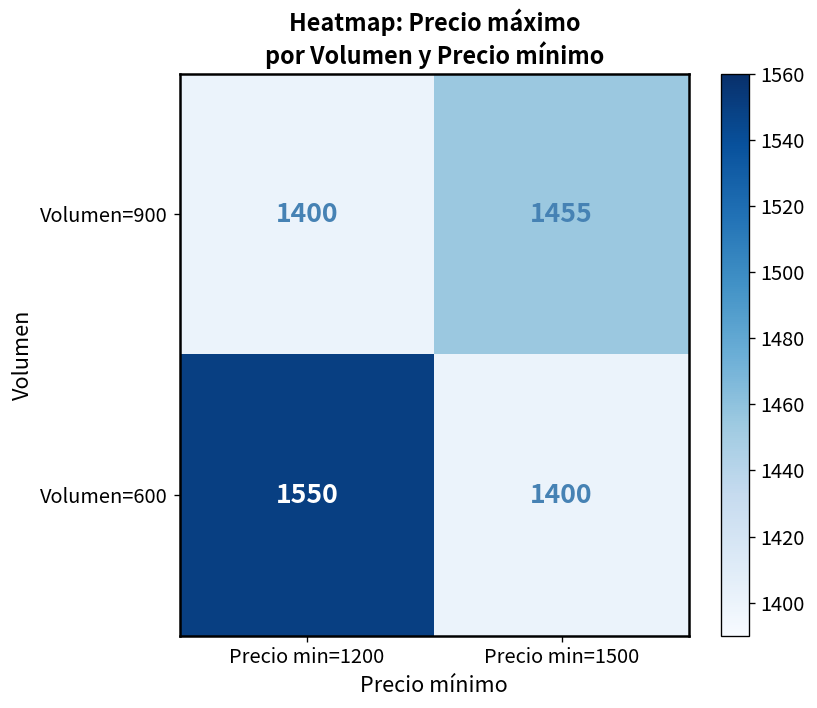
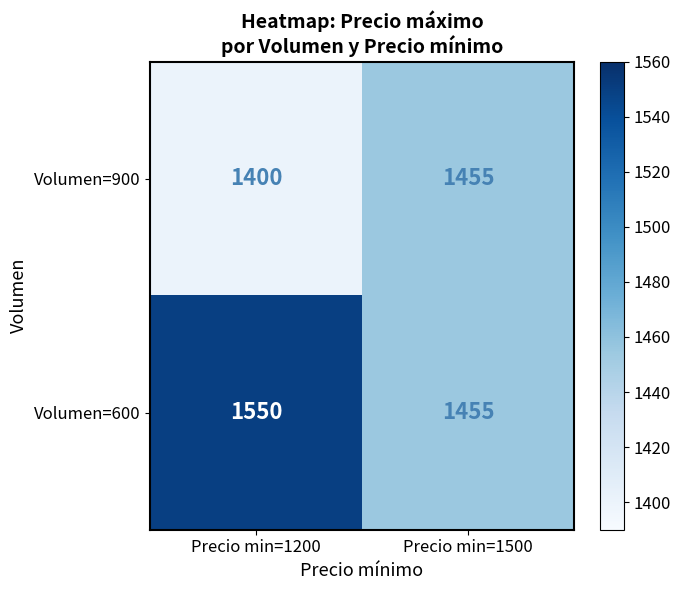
Volumen=600, Precio min=1500: 1400 -> 1455
